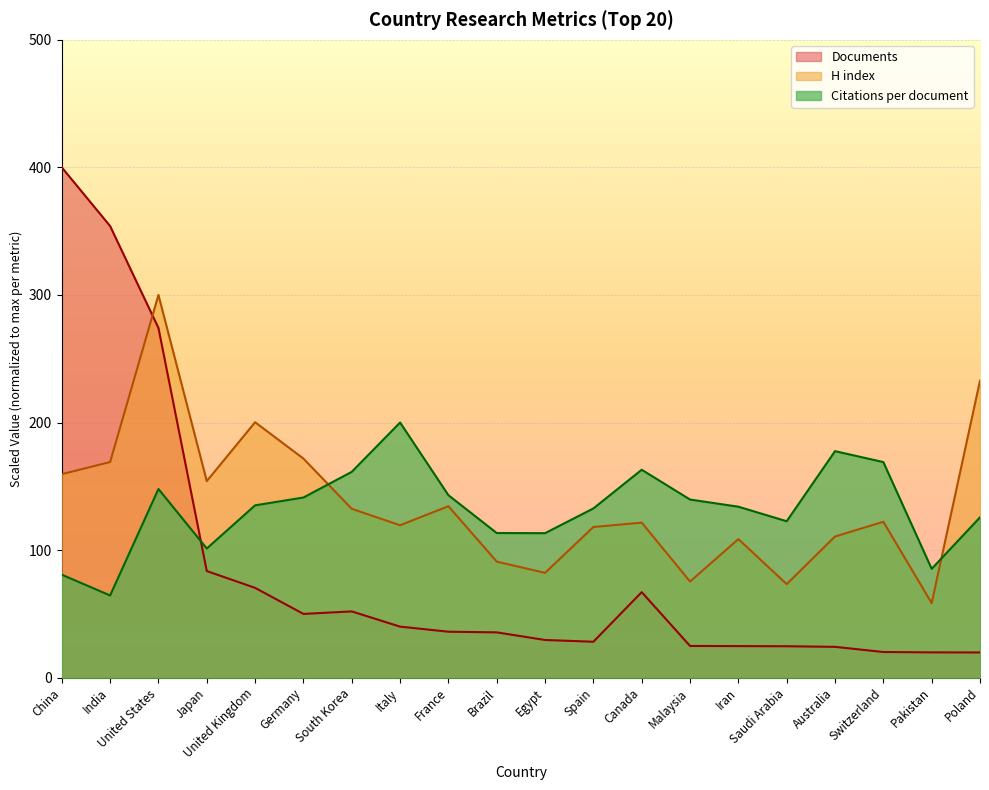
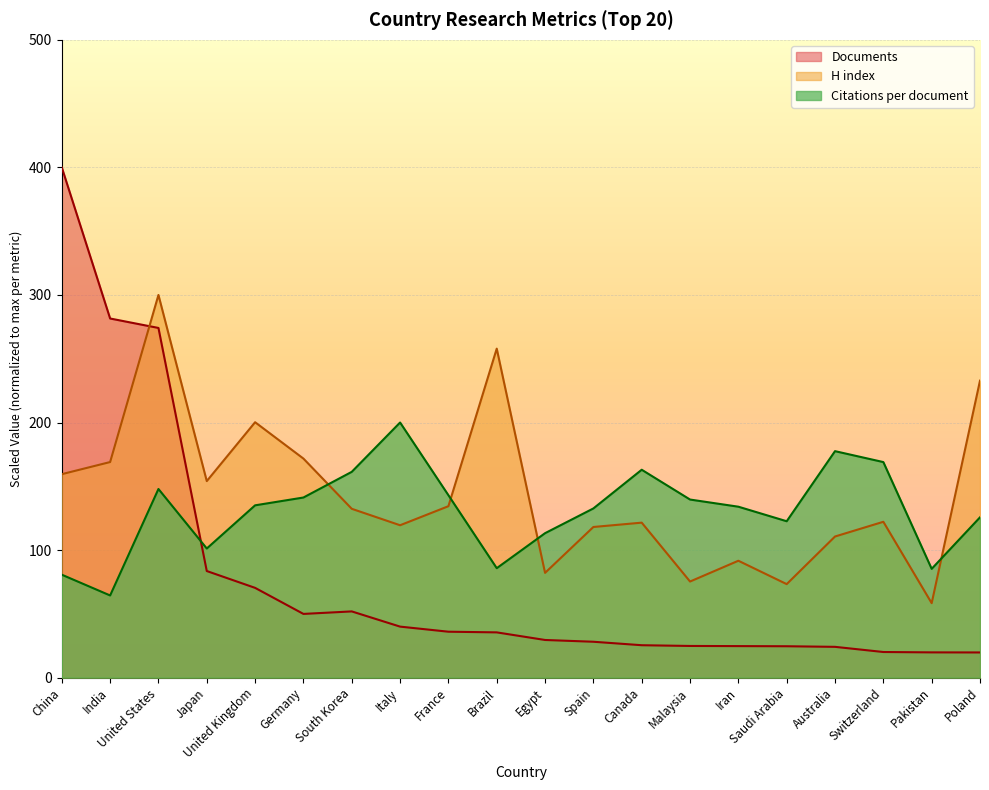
Documents, India: 354 -> 282
H index, Brazil: 91 -> 258
Citations per document, Brazil: 113 -> 86
Documents, Canada: 67 -> 25
H index, Iran: 109 -> 92
